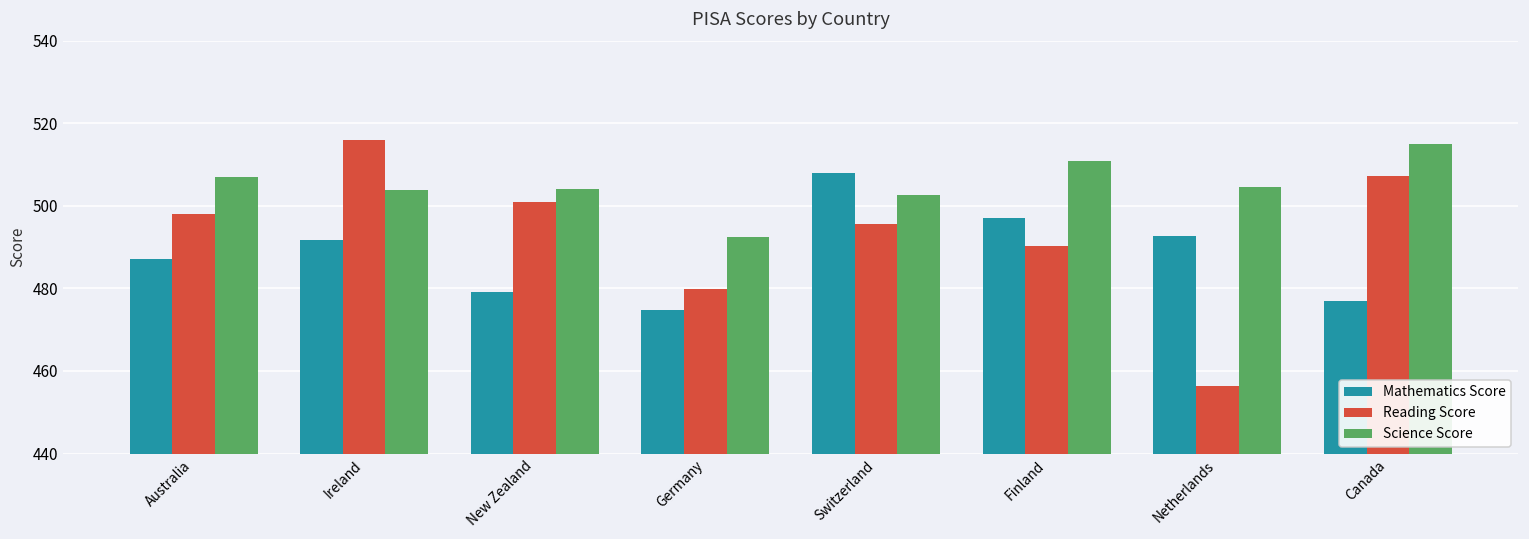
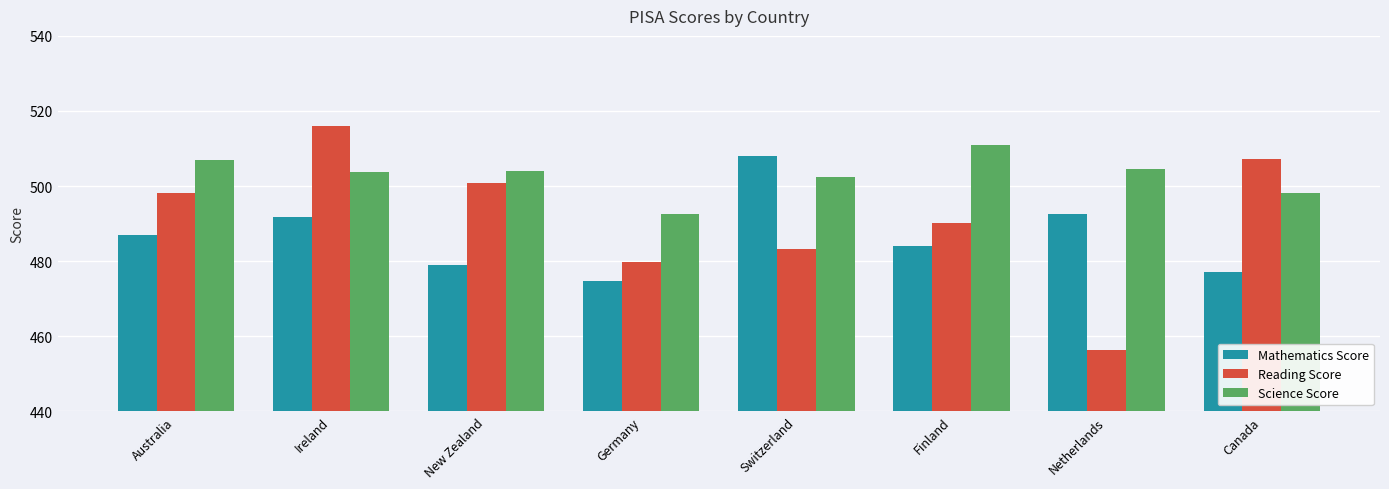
Reading Score, Switzerland: 495 -> 483
Mathematics Score, Finland: 497 -> 484
Science Score, Canada: 515 -> 498
